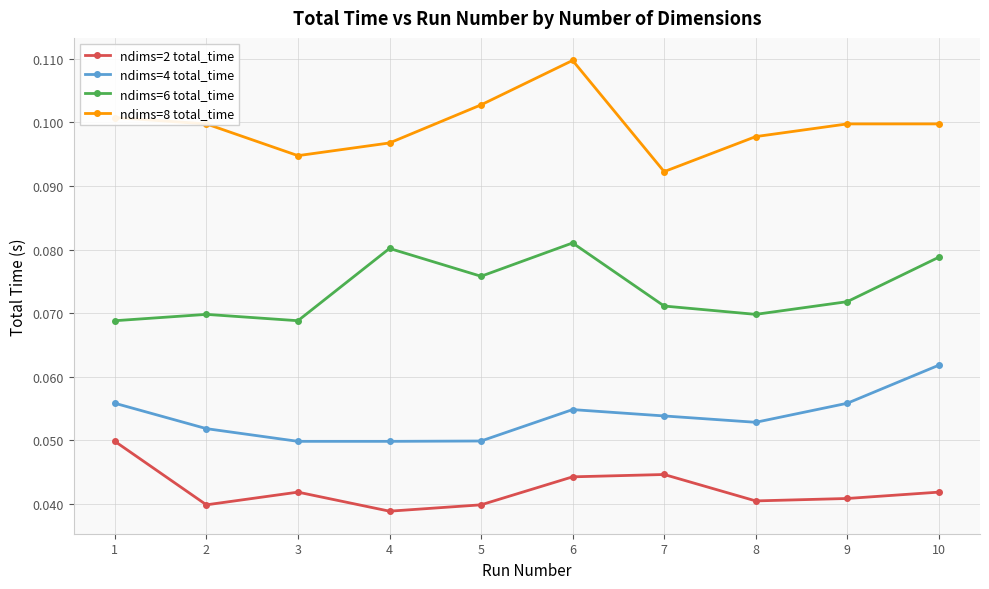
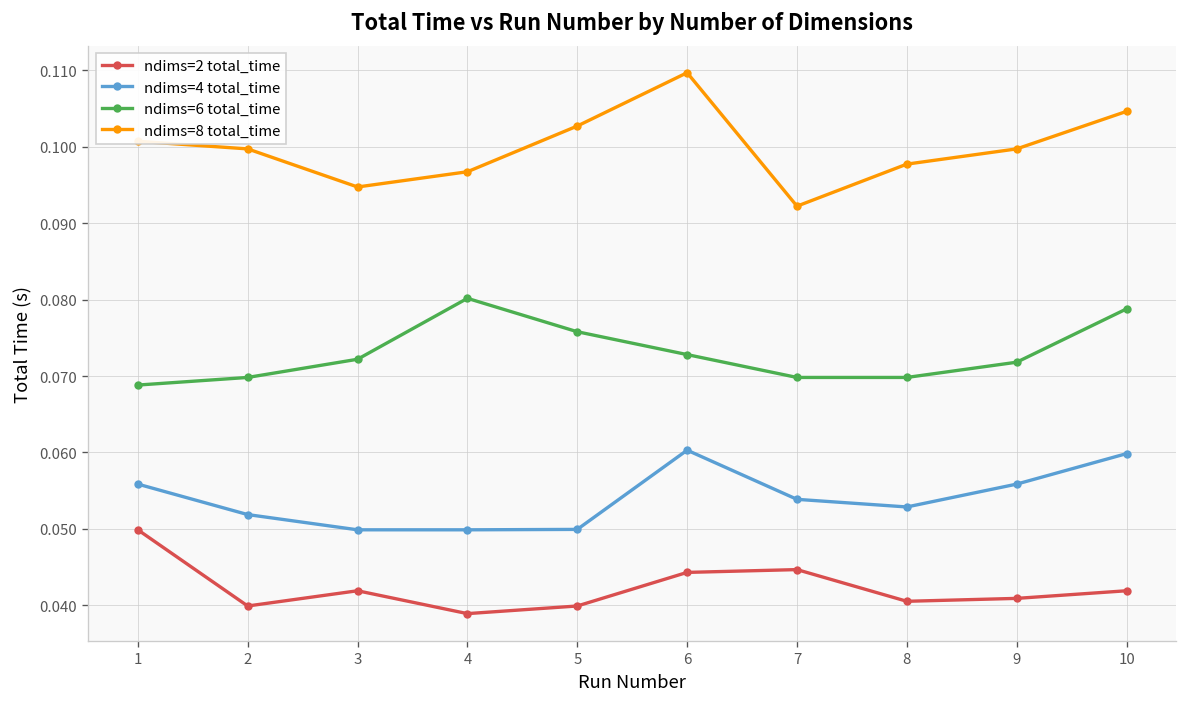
ndims=6 total_time, 3: 0.069 -> 0.072
ndims=4 total_time, 6: 0.055 -> 0.060
ndims=6 total_time, 6: 0.081 -> 0.073
ndims=6 total_time, 7: 0.071 -> 0.070
ndims=4 total_time, 10: 0.062 -> 0.060
ndims=8 total_time, 10: 0.100 -> 0.105
